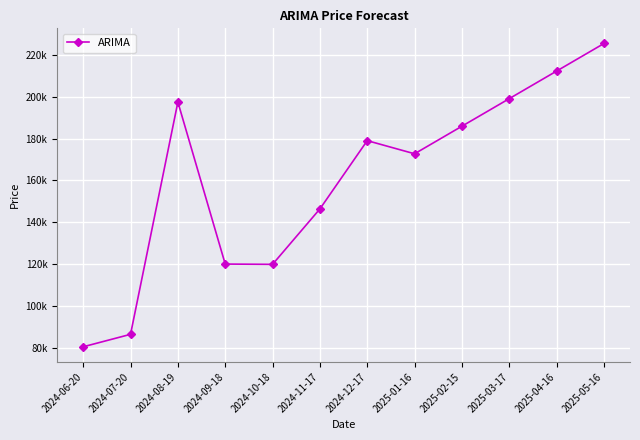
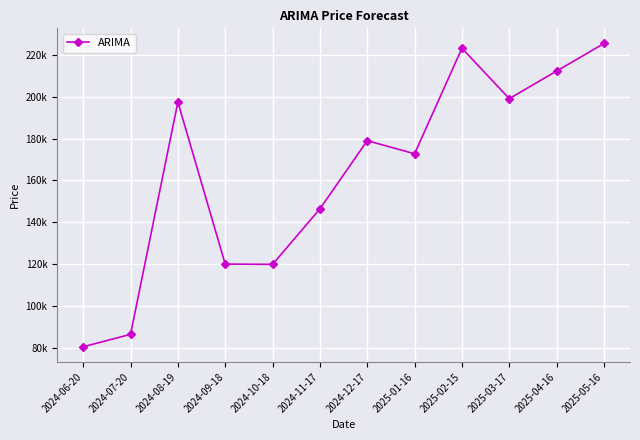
2025-02-15: 186000 -> 223000
